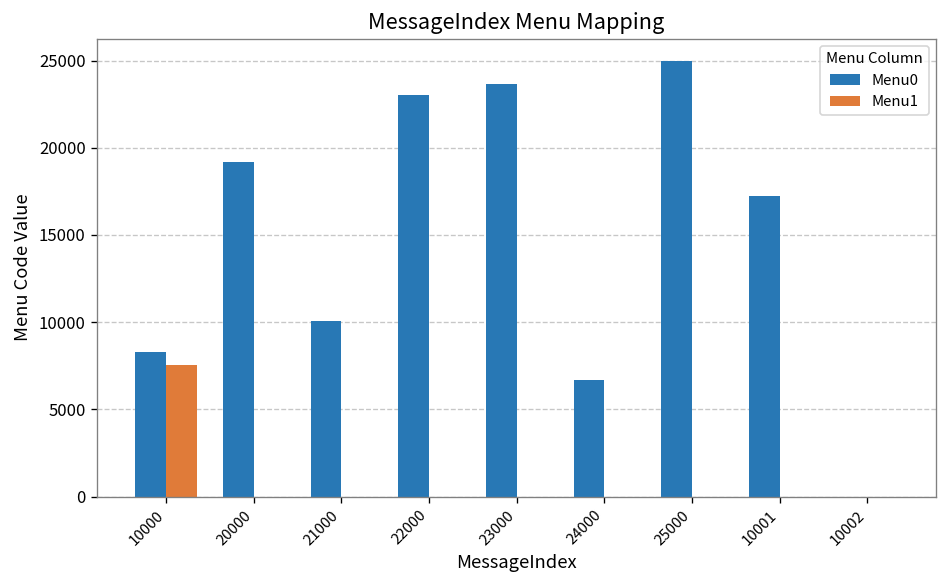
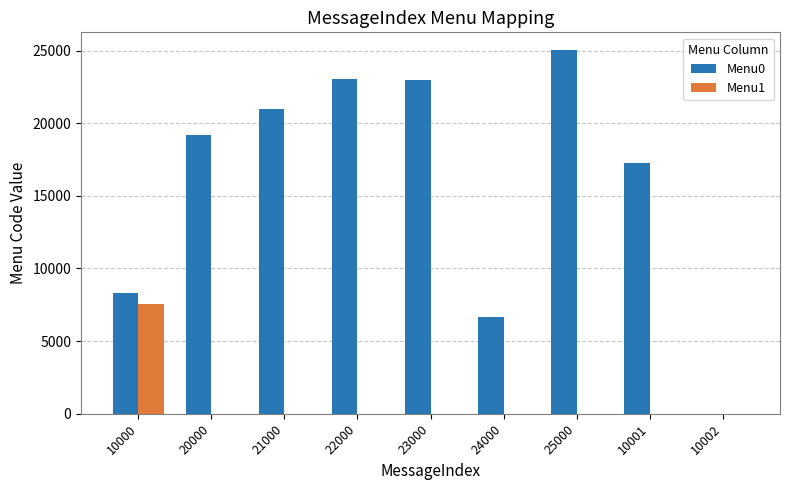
Menu0, 21000: 10100 -> 21000
Menu0, 23000: 23700 -> 23000
